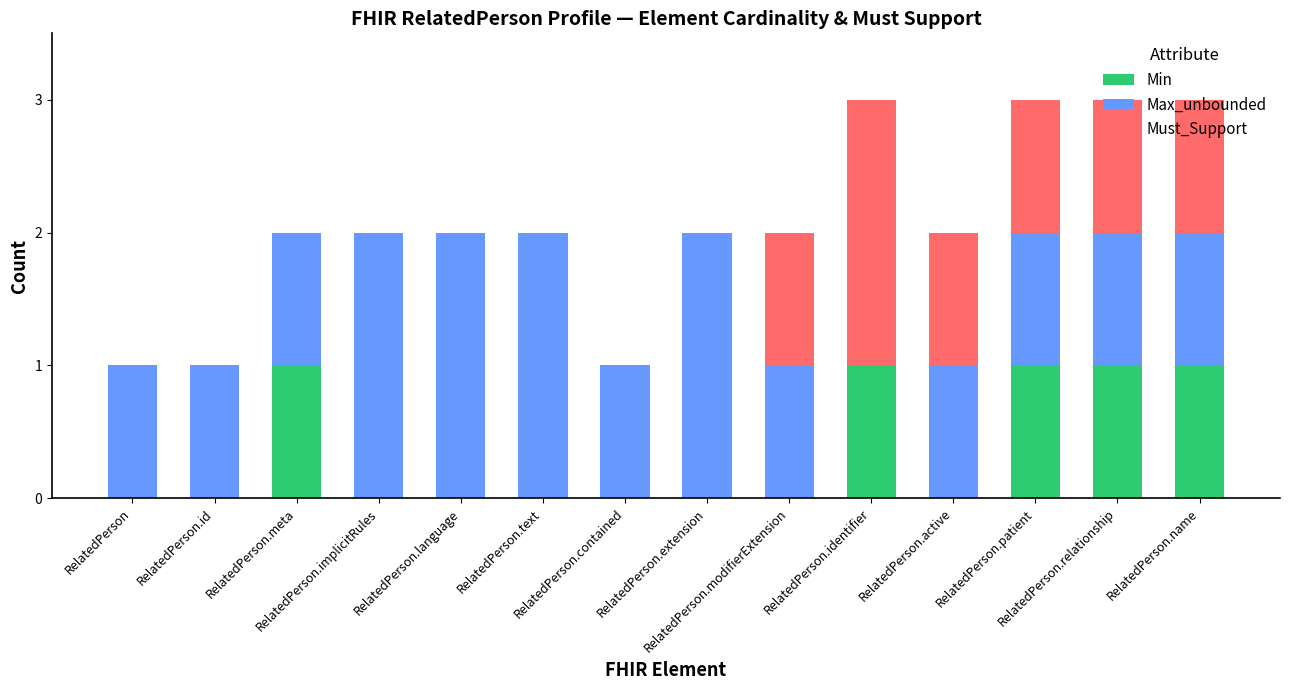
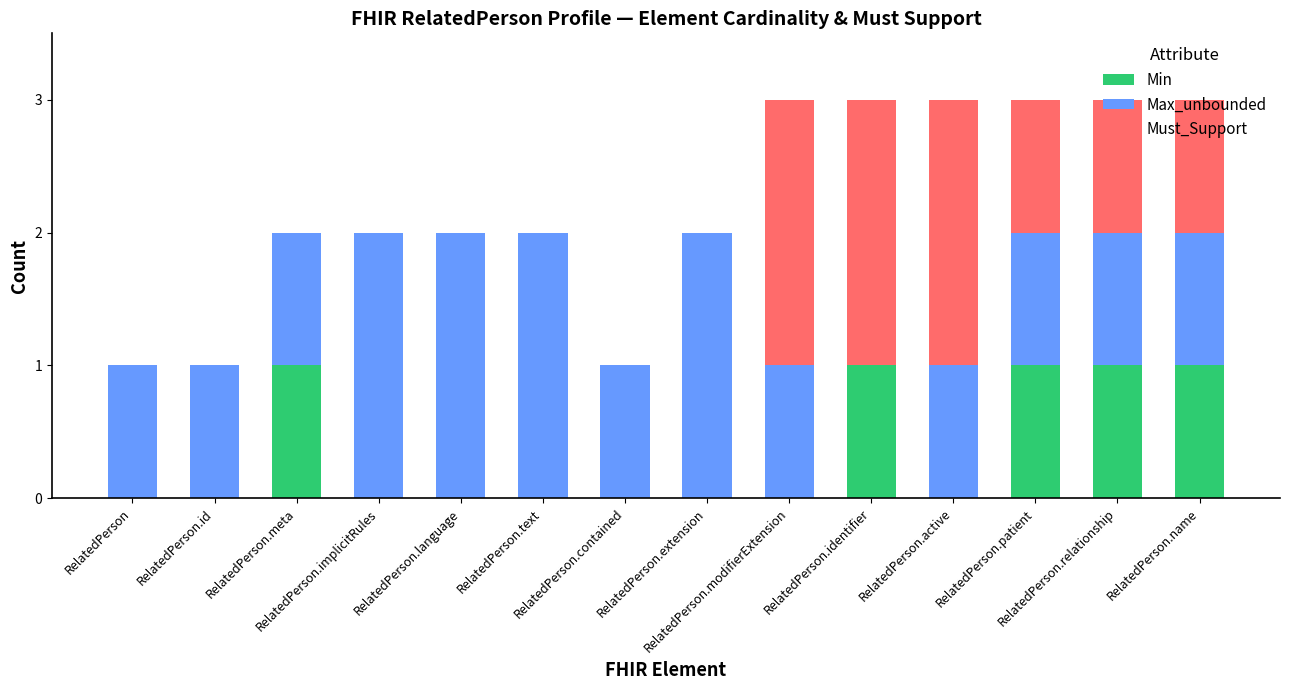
Must_Support, RelatedPerson.modifierExtension: 1 -> 2
Must_Support, RelatedPerson.active: 1 -> 2
